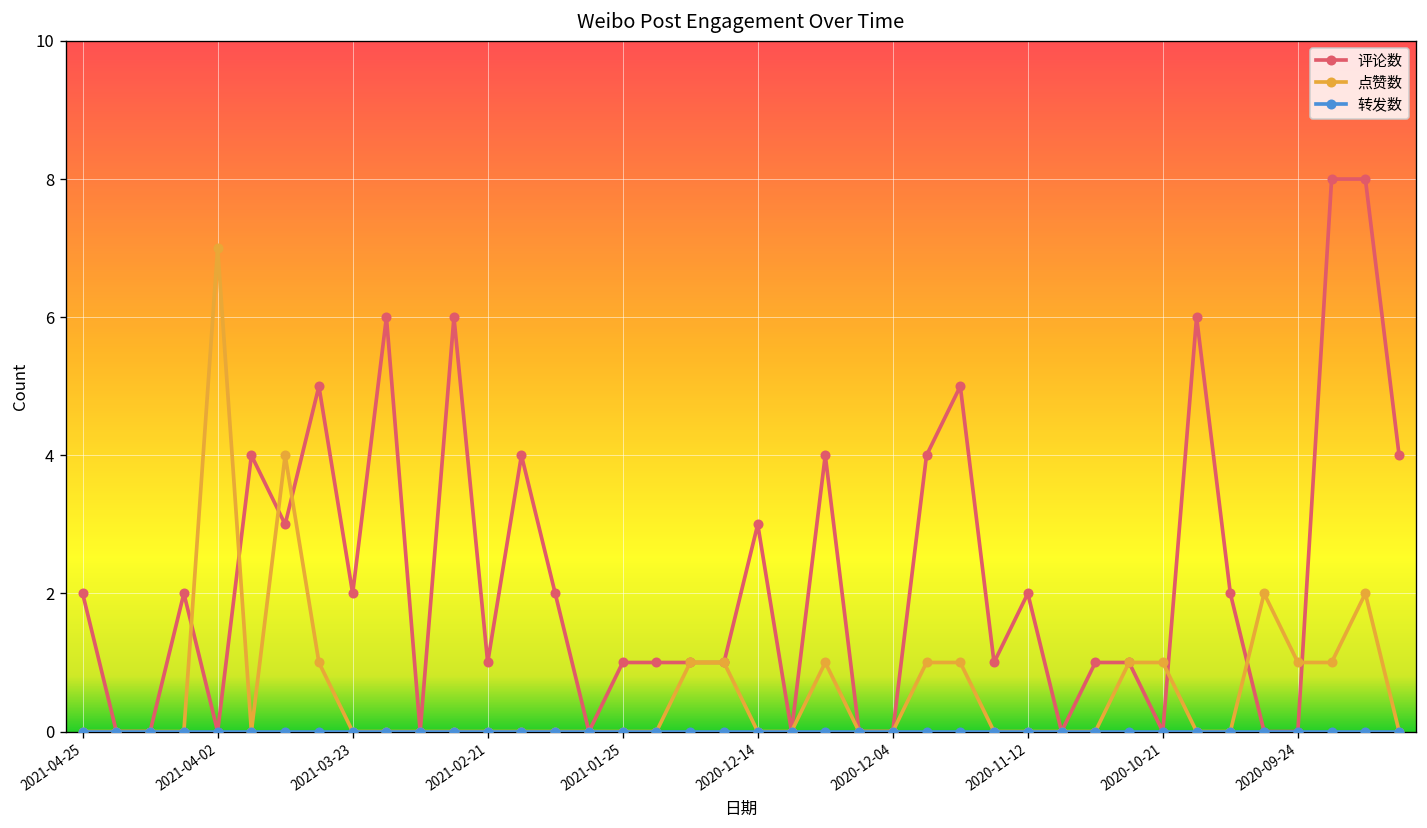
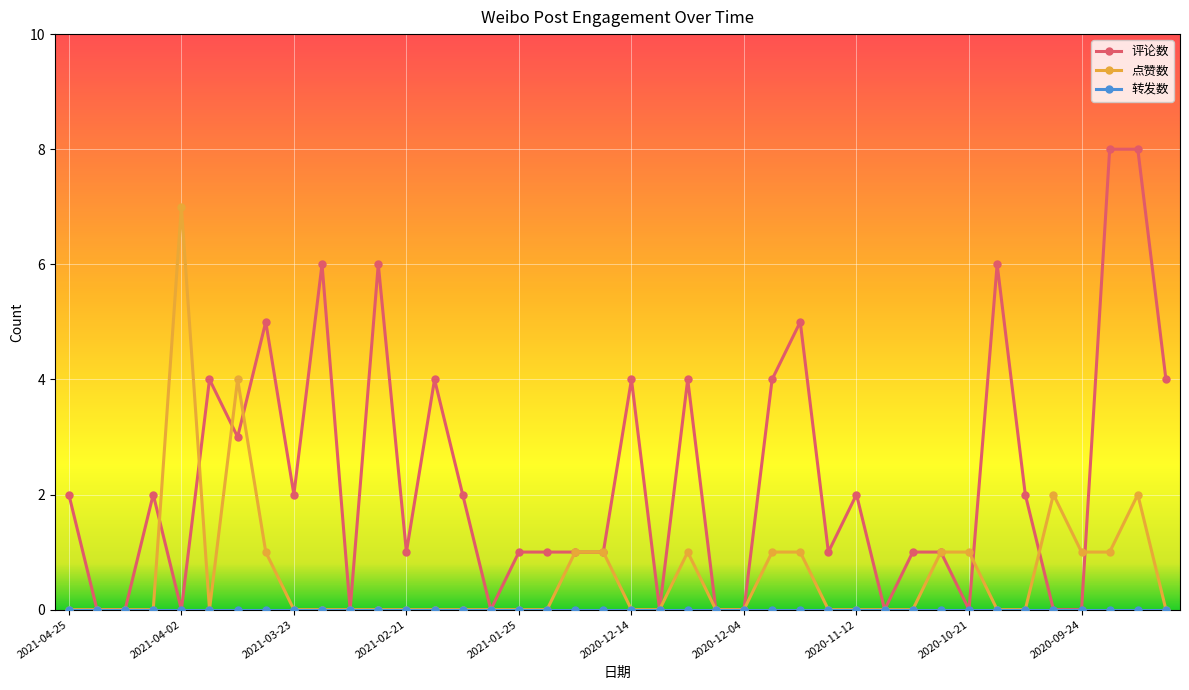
评论数, 2020-12-14: 3 -> 4
